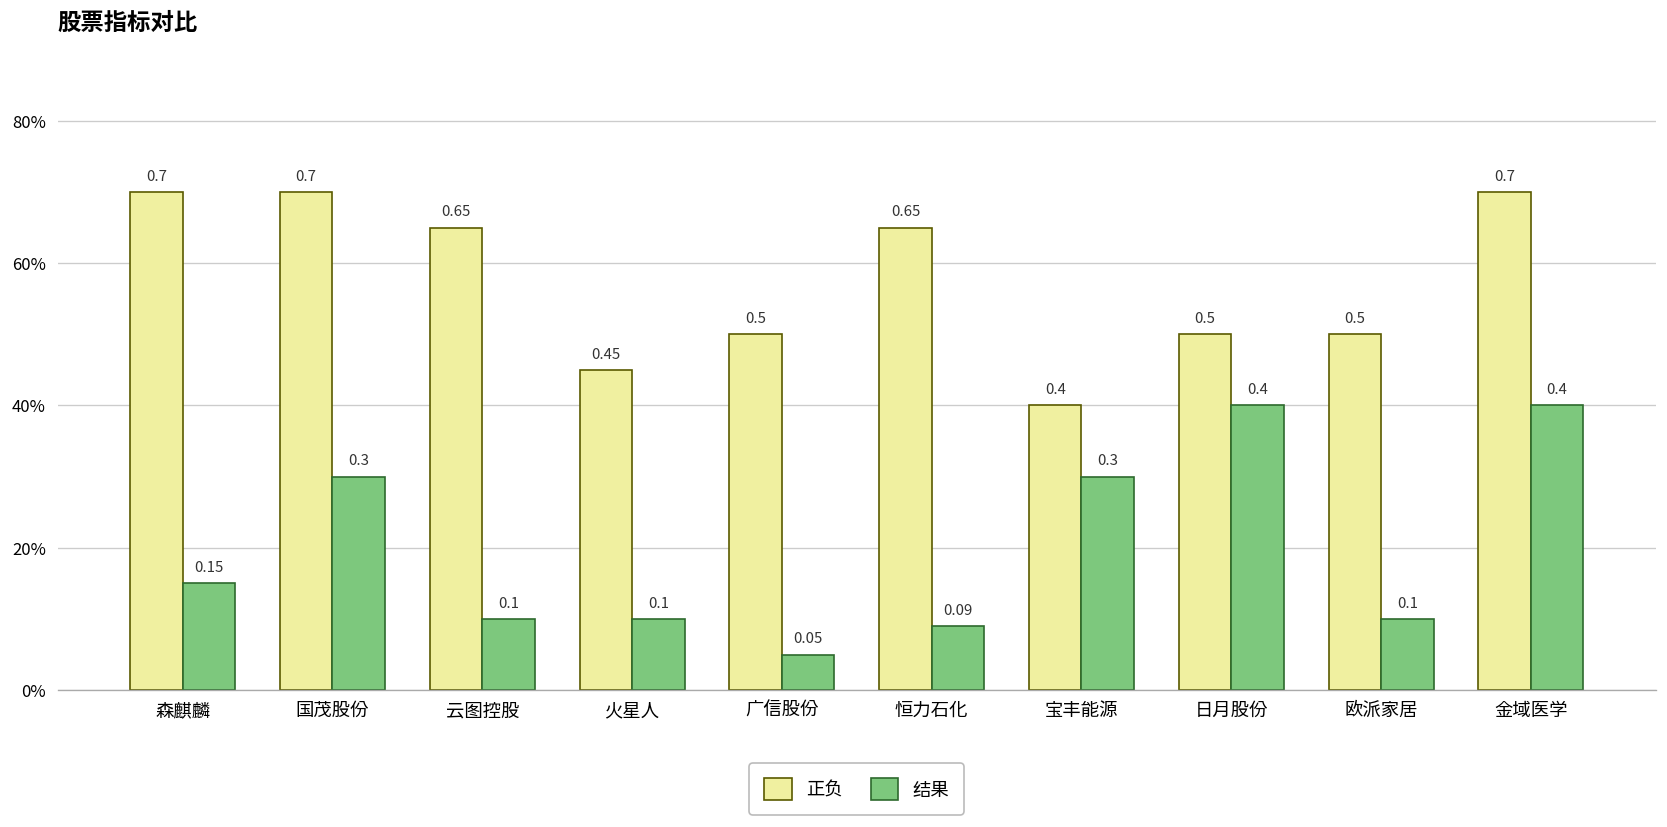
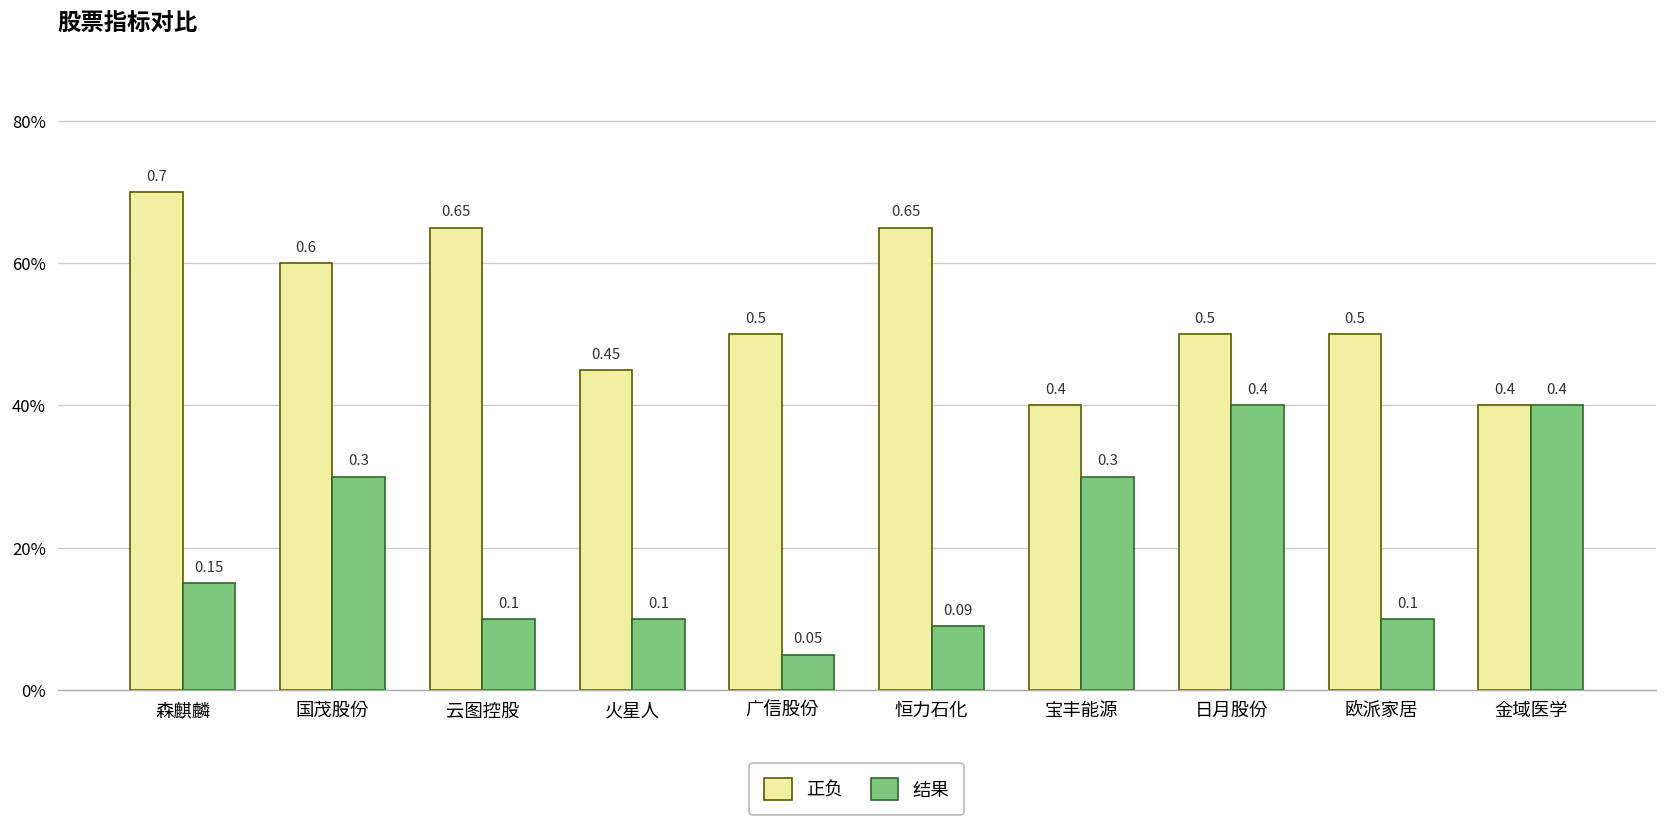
正负, 国茂股份: 0.7 -> 0.6
正负, 金域医学: 0.7 -> 0.4
